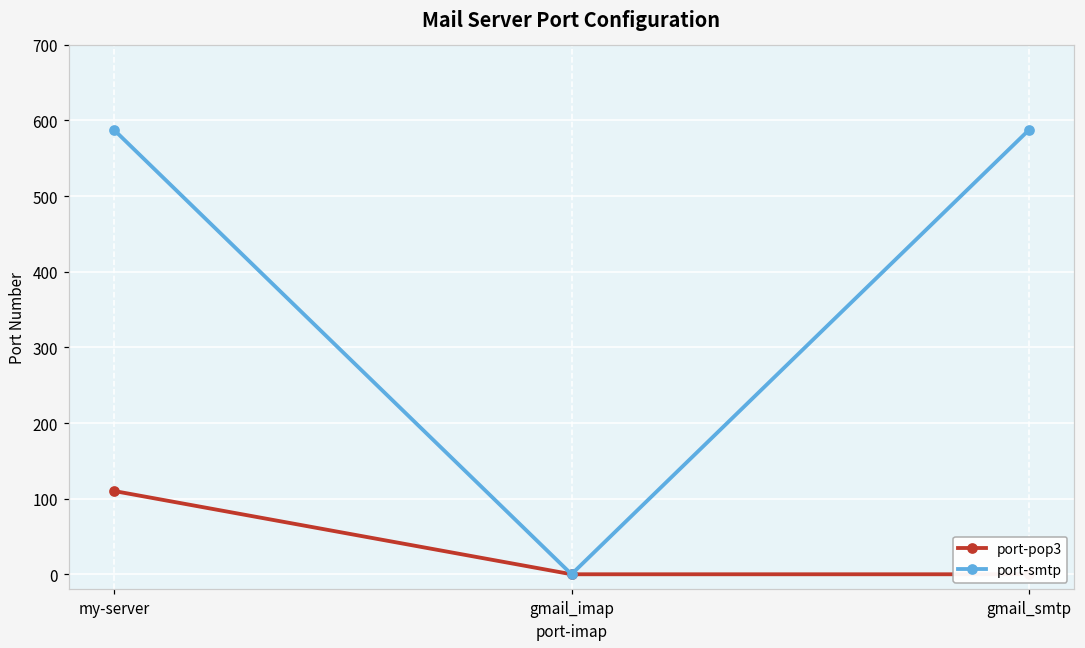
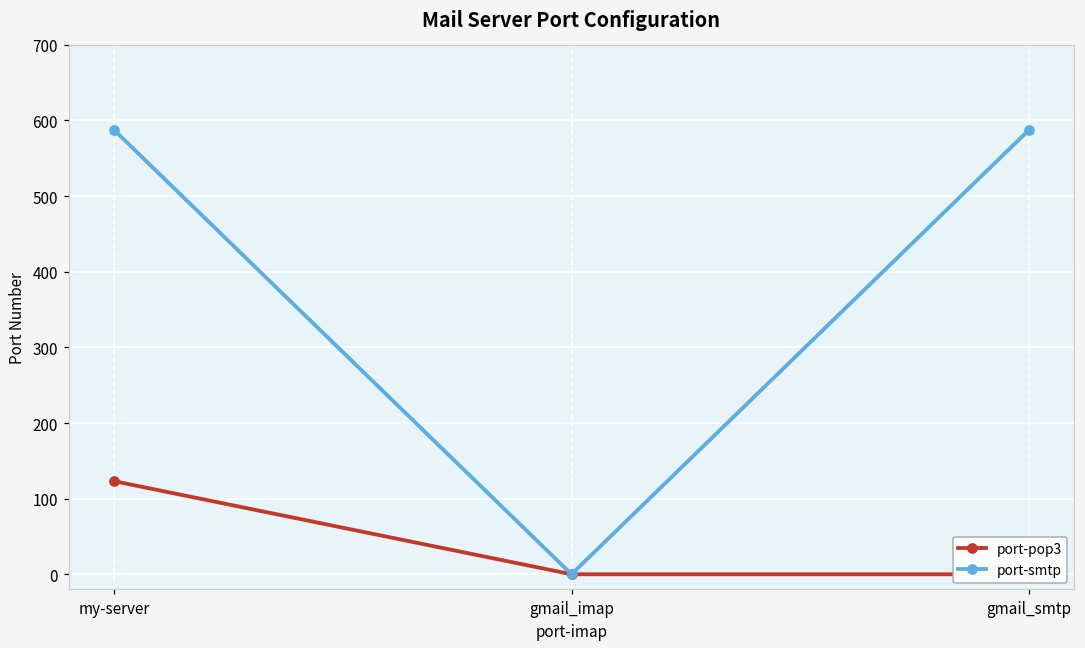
port-pop3, my-server: 110 -> 120
